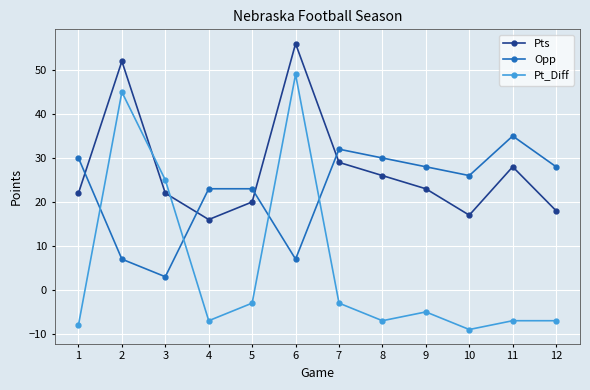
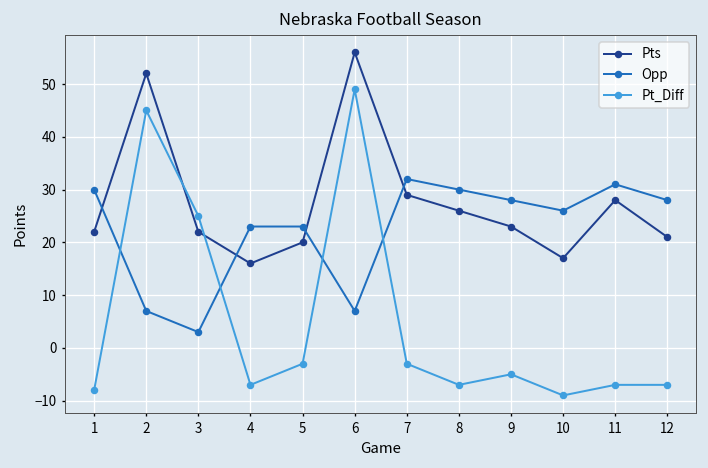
Opp, 11: 35 -> 31
Pts, 12: 18 -> 21
